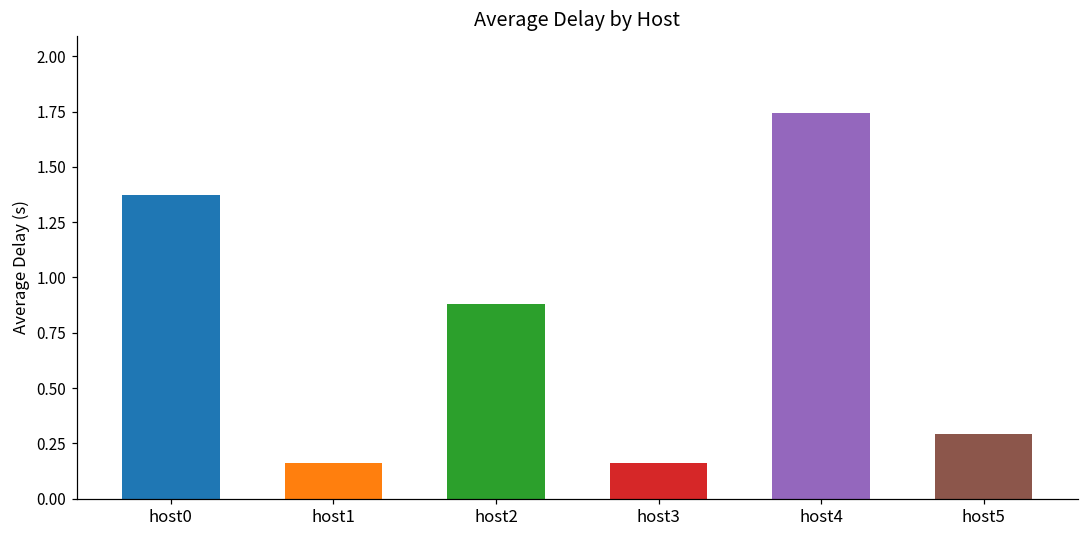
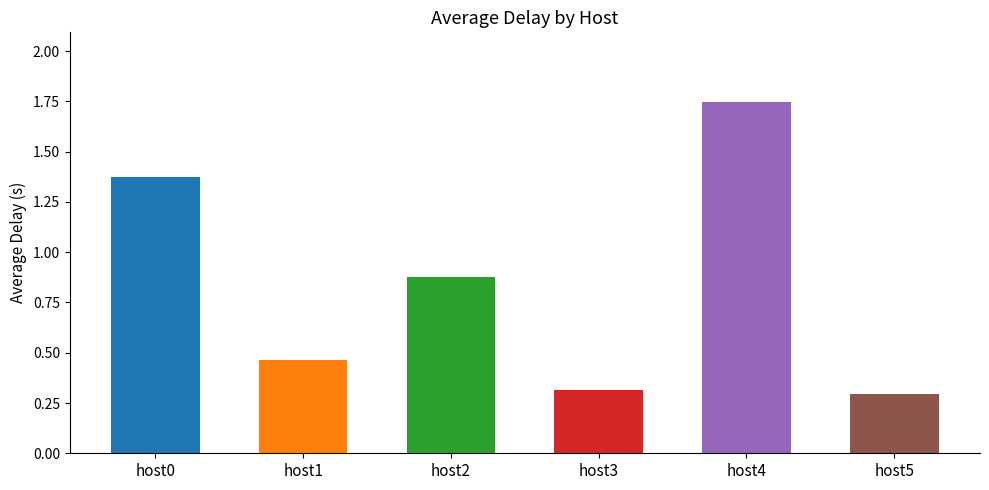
host1: 0.16 -> 0.46
host3: 0.16 -> 0.31
